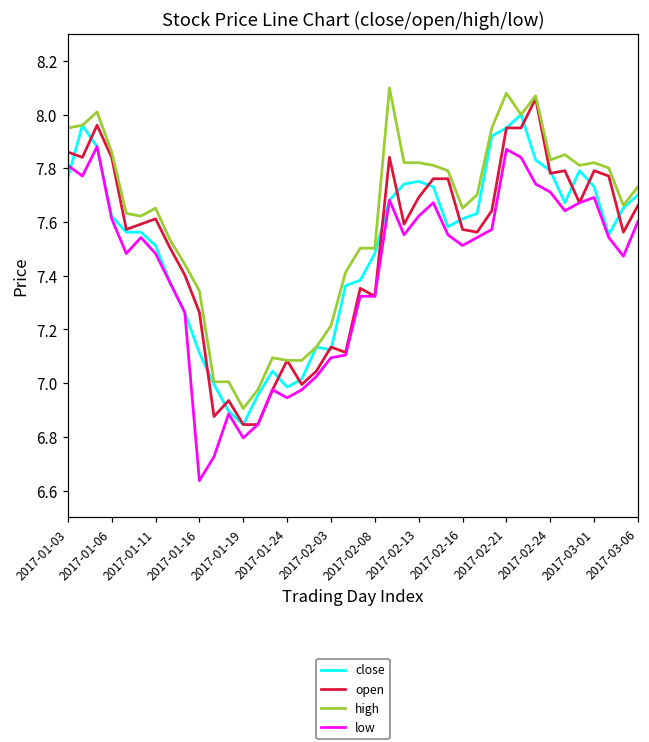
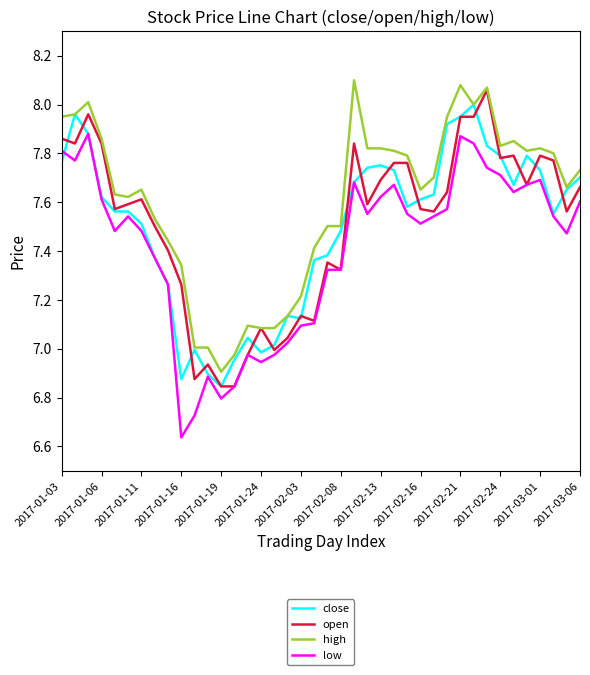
close, 2017-01-16: 7.11 -> 6.88
